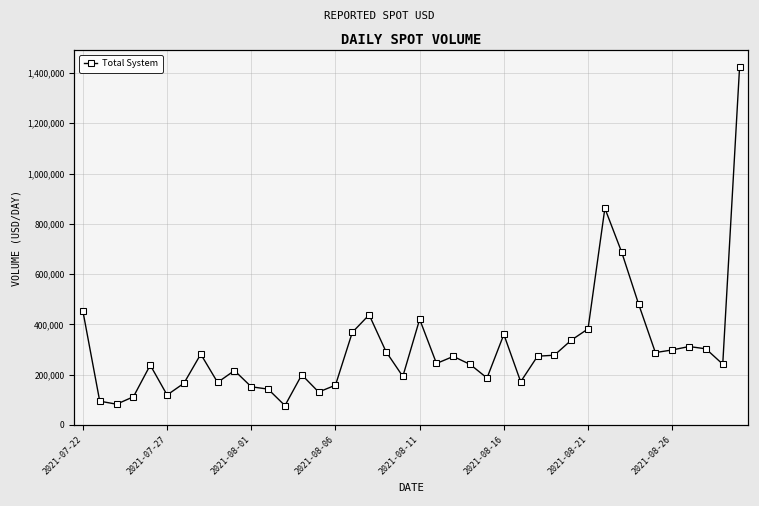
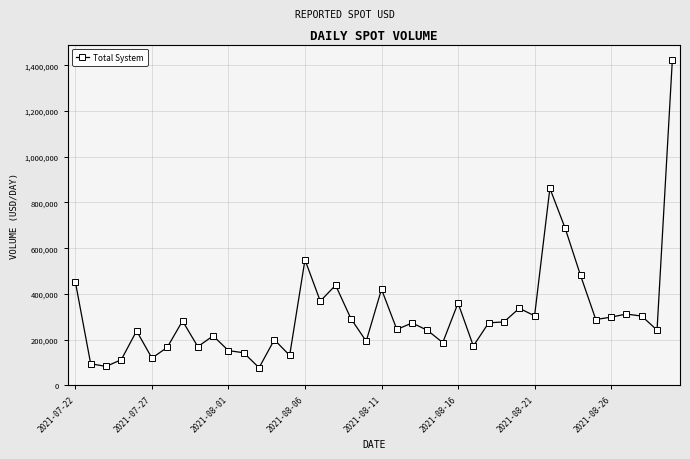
2021-08-06: 160,000 -> 550,000
2021-08-21: 380,000 -> 300,000
